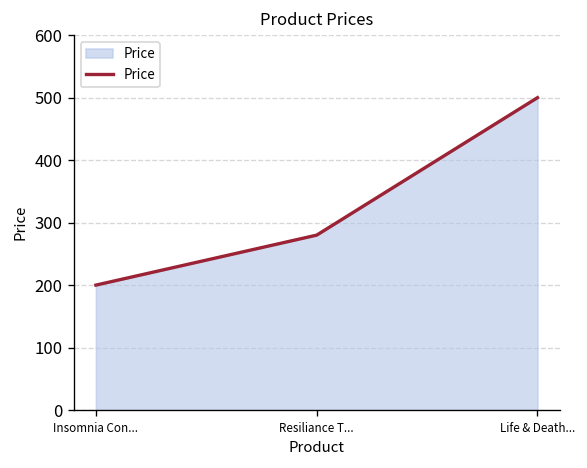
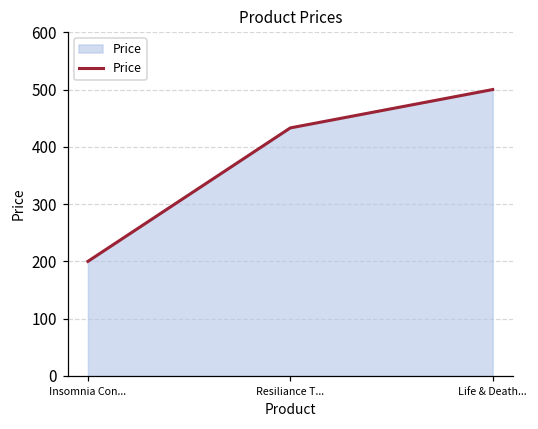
Resiliance T...: 280 -> 430
